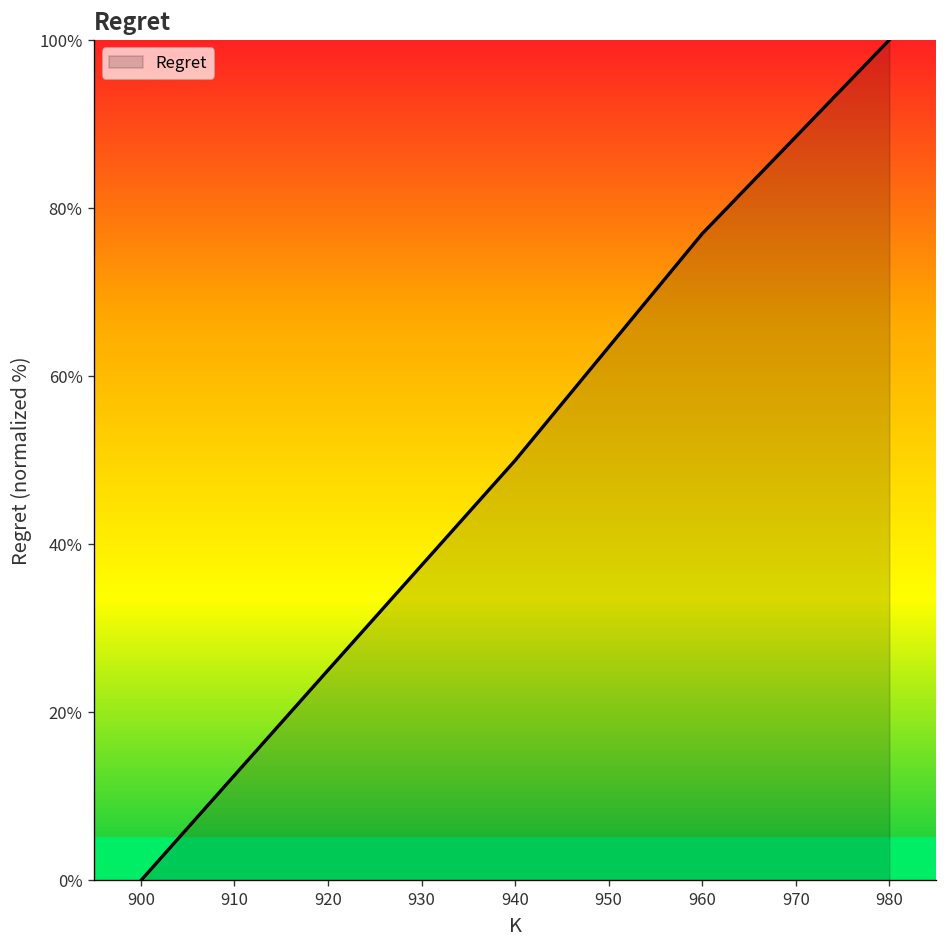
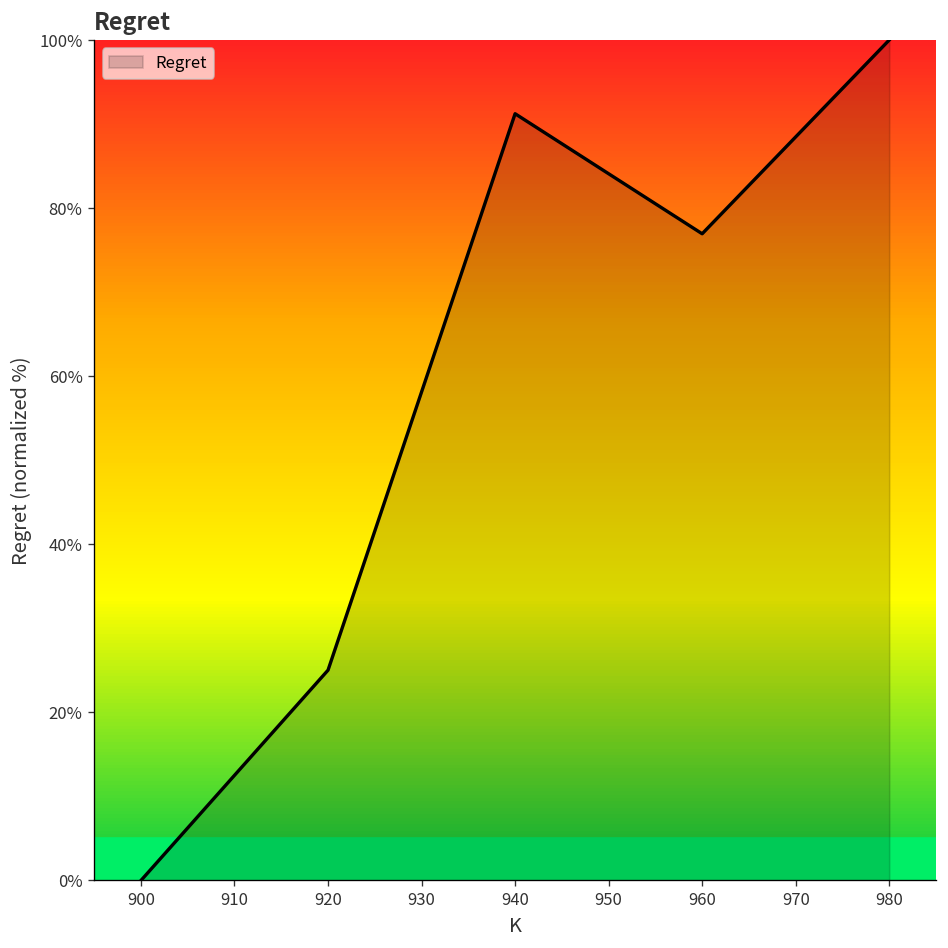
940: 50% -> 91%
